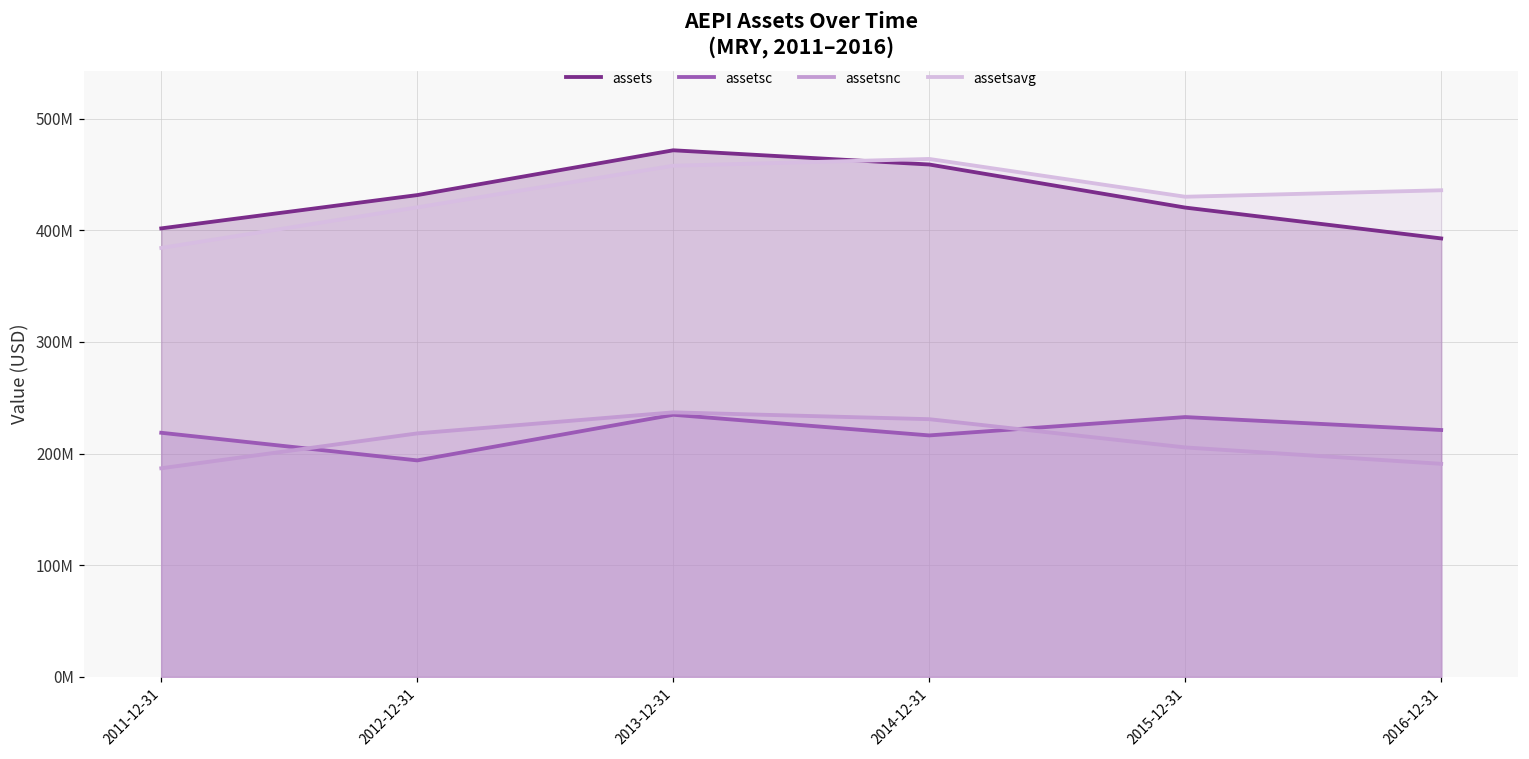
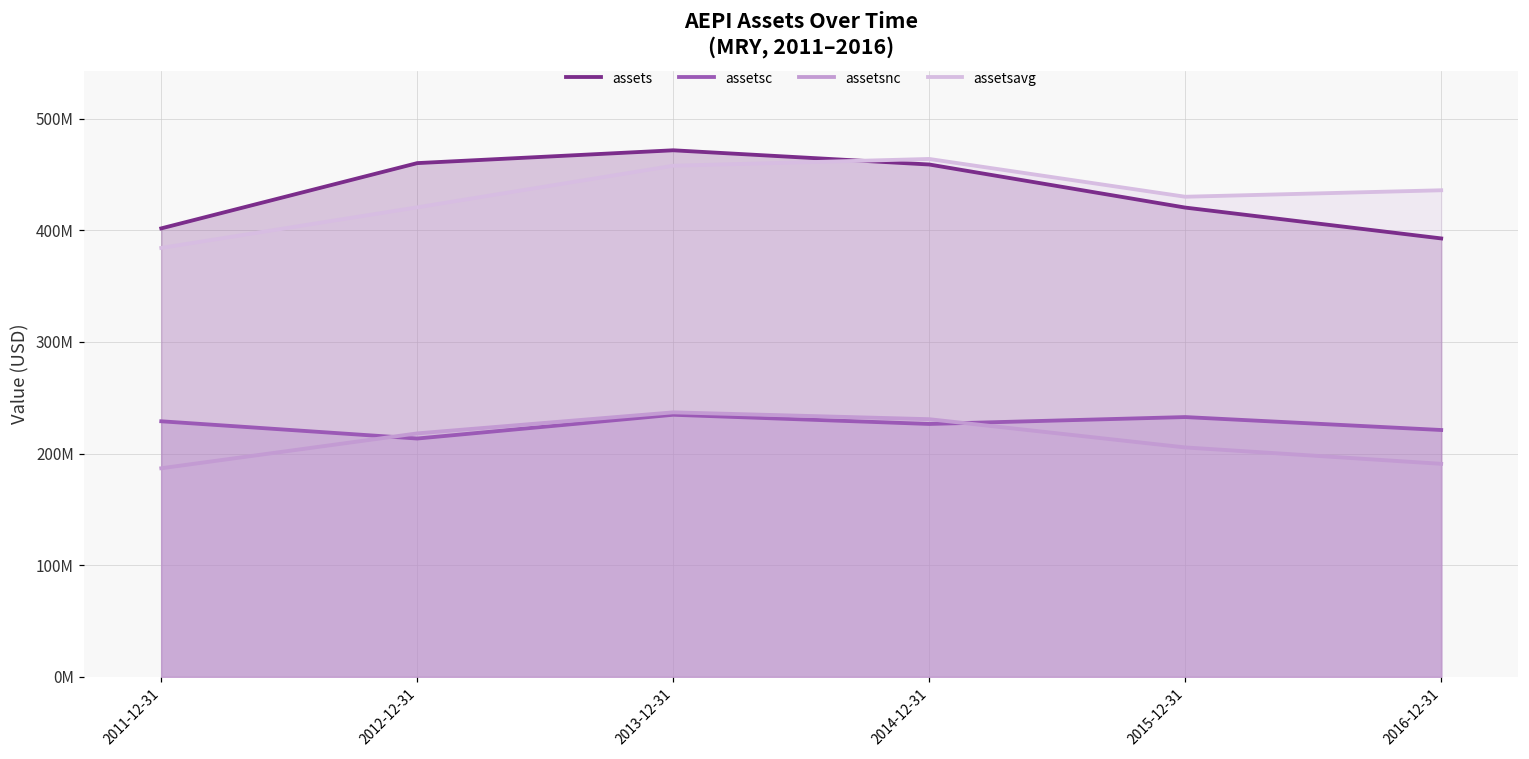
assetsc, 2011-12-31: 219000000 -> 229000000
assets, 2012-12-31: 431000000 -> 460000000
assetsc, 2012-12-31: 194000000 -> 213000000
assetsc, 2014-12-31: 216000000 -> 226000000
